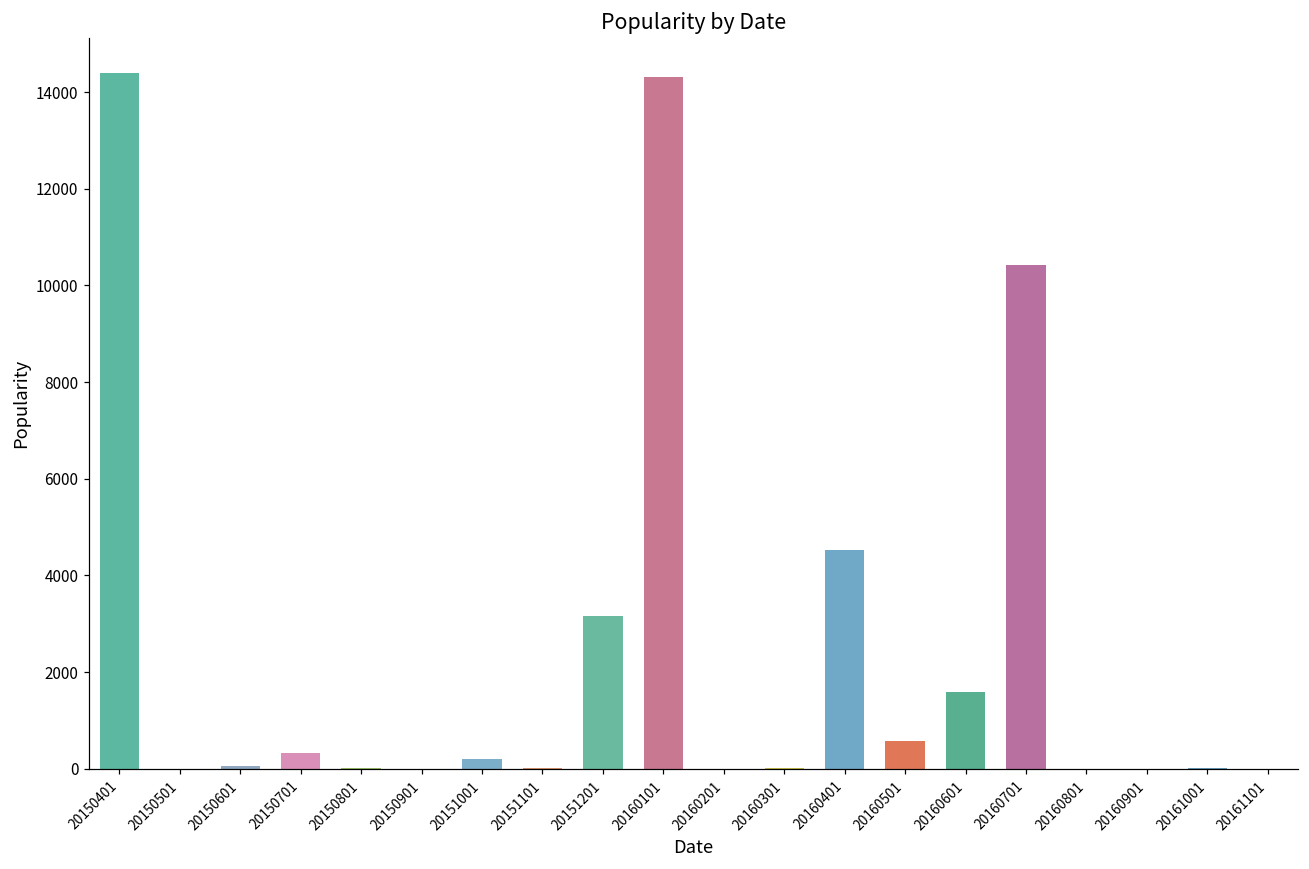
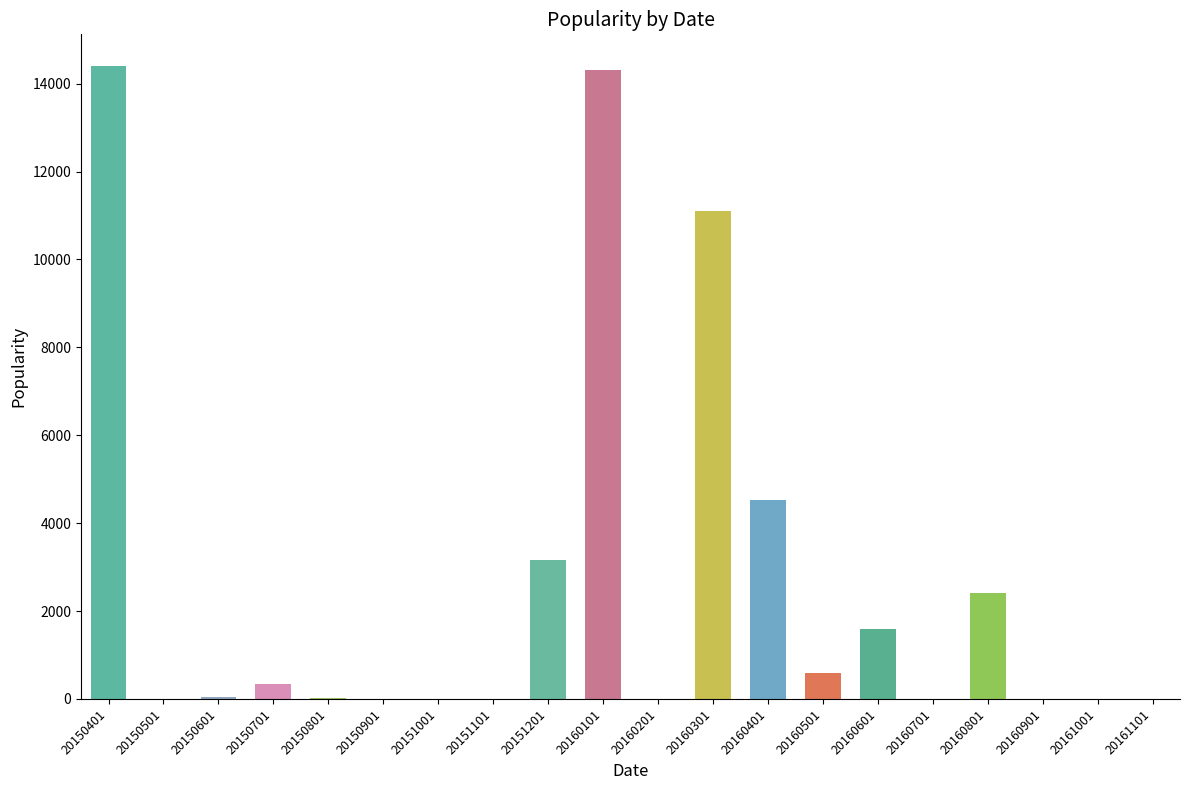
20151001: 200 -> 0
20160301: 0 -> 11100
20160701: 10400 -> 0
20160801: 0 -> 2400
